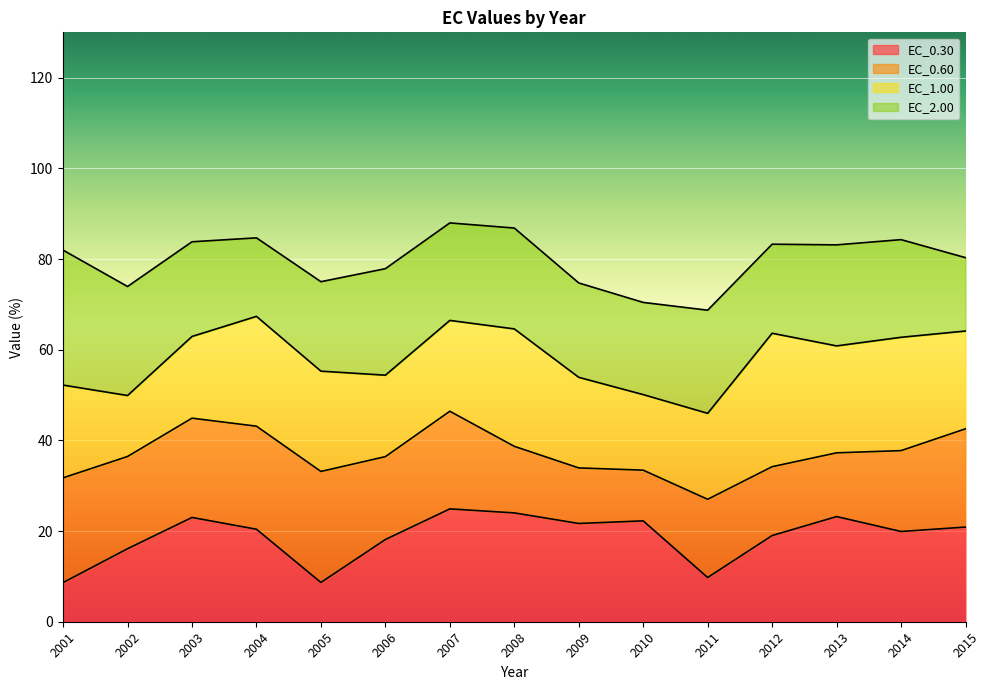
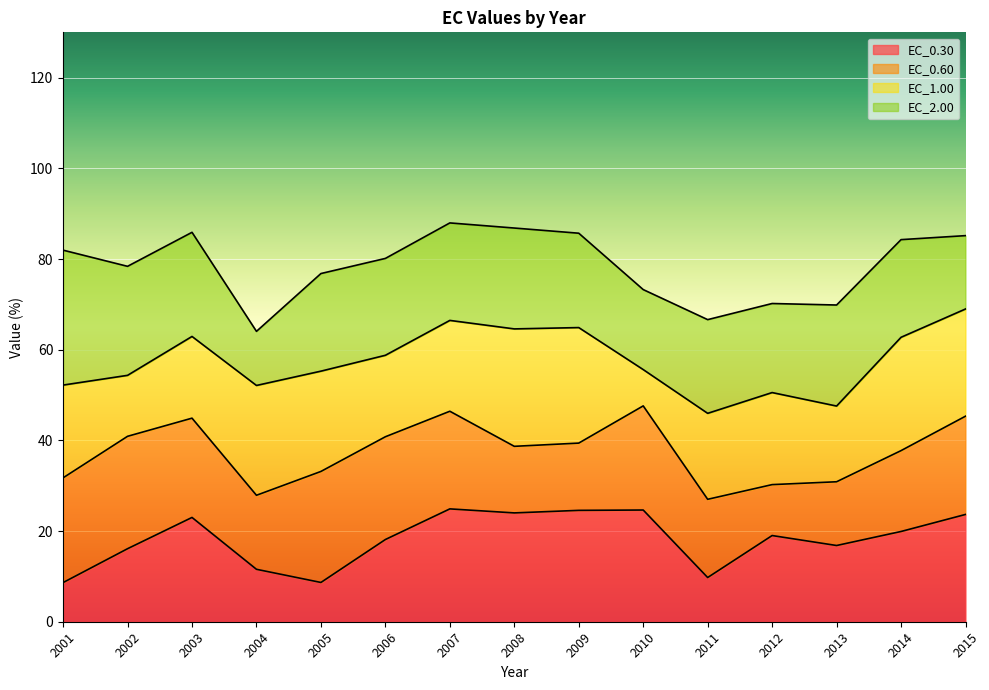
EC_0.60, 2002: 20 -> 25
EC_2.00, 2003: 21 -> 23
EC_0.30, 2004: 20 -> 12
EC_0.60, 2004: 23 -> 16
EC_2.00, 2004: 17 -> 12
EC_2.00, 2005: 20 -> 22
EC_0.60, 2006: 18 -> 23
EC_2.00, 2006: 23 -> 21
EC_0.30, 2009: 22 -> 25
EC_0.60, 2009: 12 -> 15
EC_1.00, 2009: 20 -> 25
EC_0.30, 2010: 22 -> 25
EC_0.60, 2010: 11 -> 23
EC_1.00, 2010: 17 -> 8
EC_2.00, 2010: 20 -> 18
EC_2.00, 2011: 23 -> 21
EC_0.60, 2012: 15 -> 11
EC_1.00, 2012: 29 -> 20
EC_0.30, 2013: 23 -> 17
EC_1.00, 2013: 24 -> 17
EC_0.30, 2015: 21 -> 24
EC_1.00, 2015: 22 -> 24
